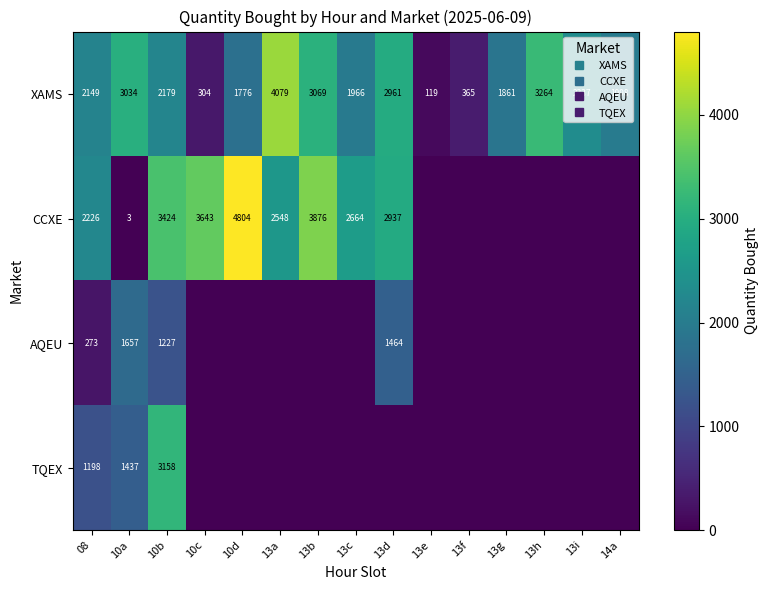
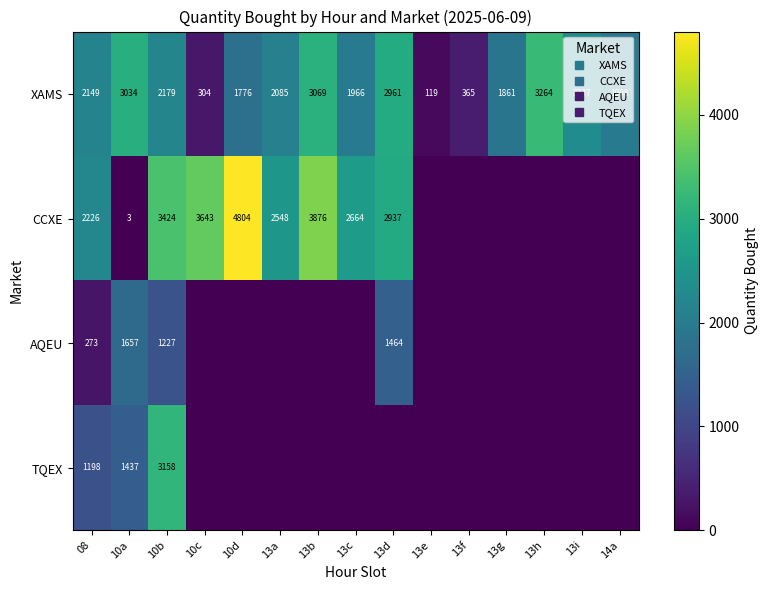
XAMS, 13a: 4079 -> 2085
